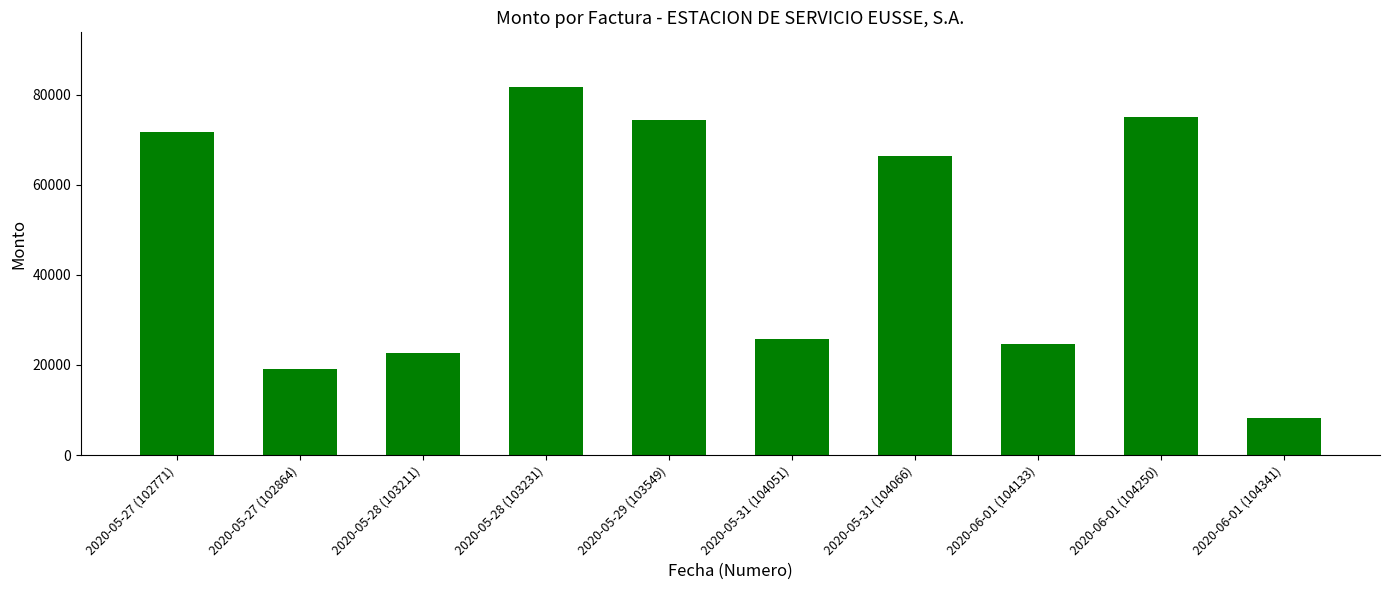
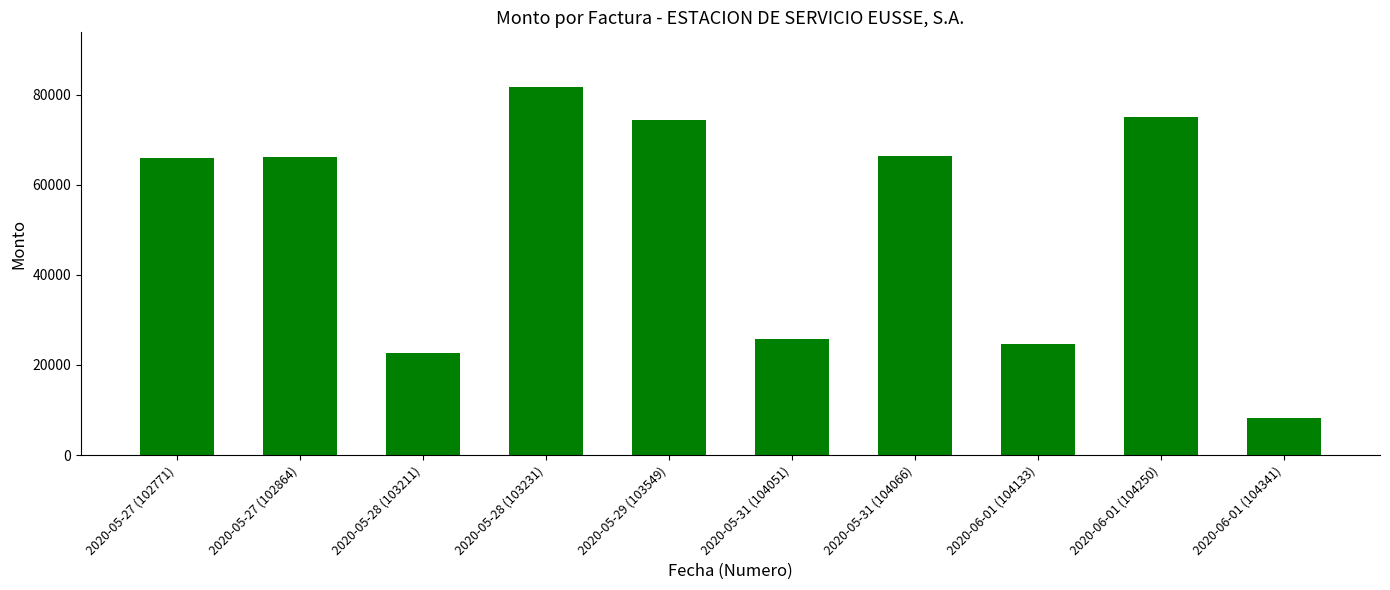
2020-05-27 (102771): 72000 -> 66000
2020-05-27 (102864): 19000 -> 66000
